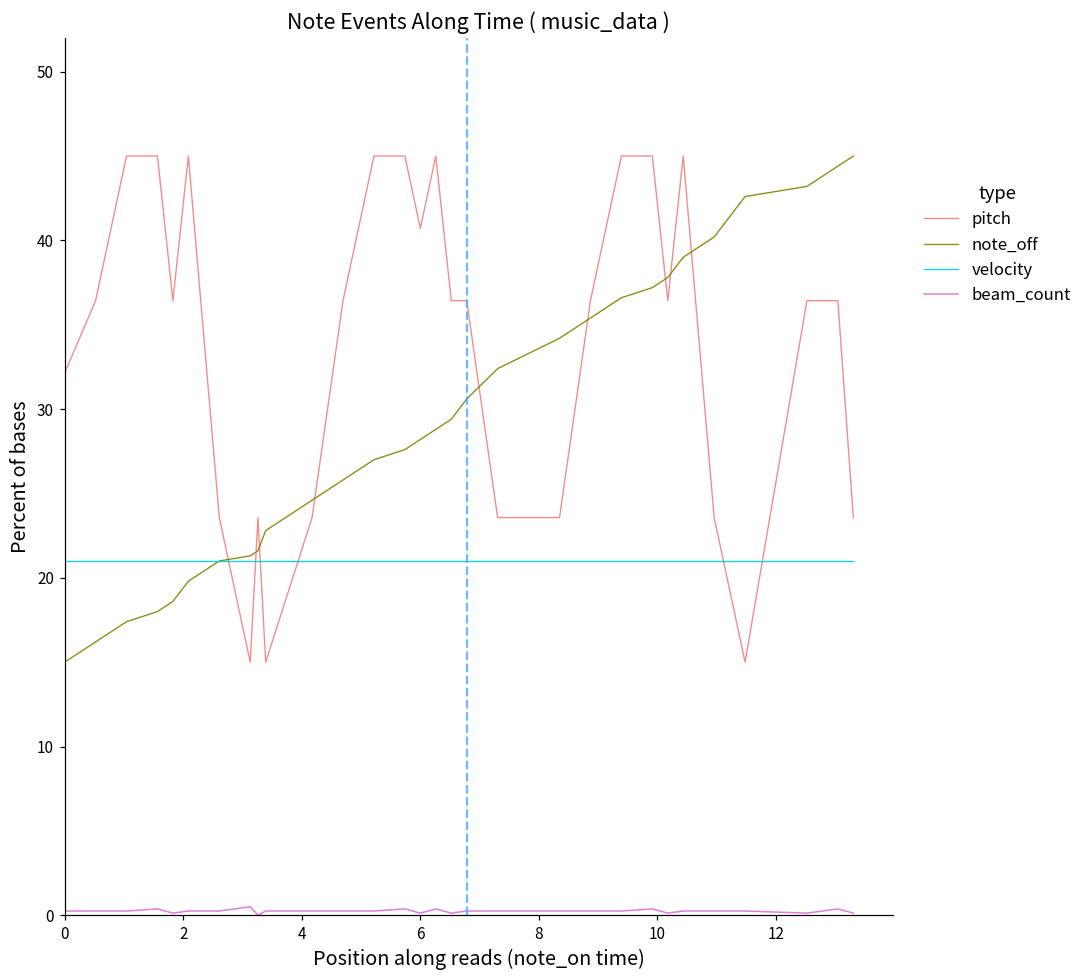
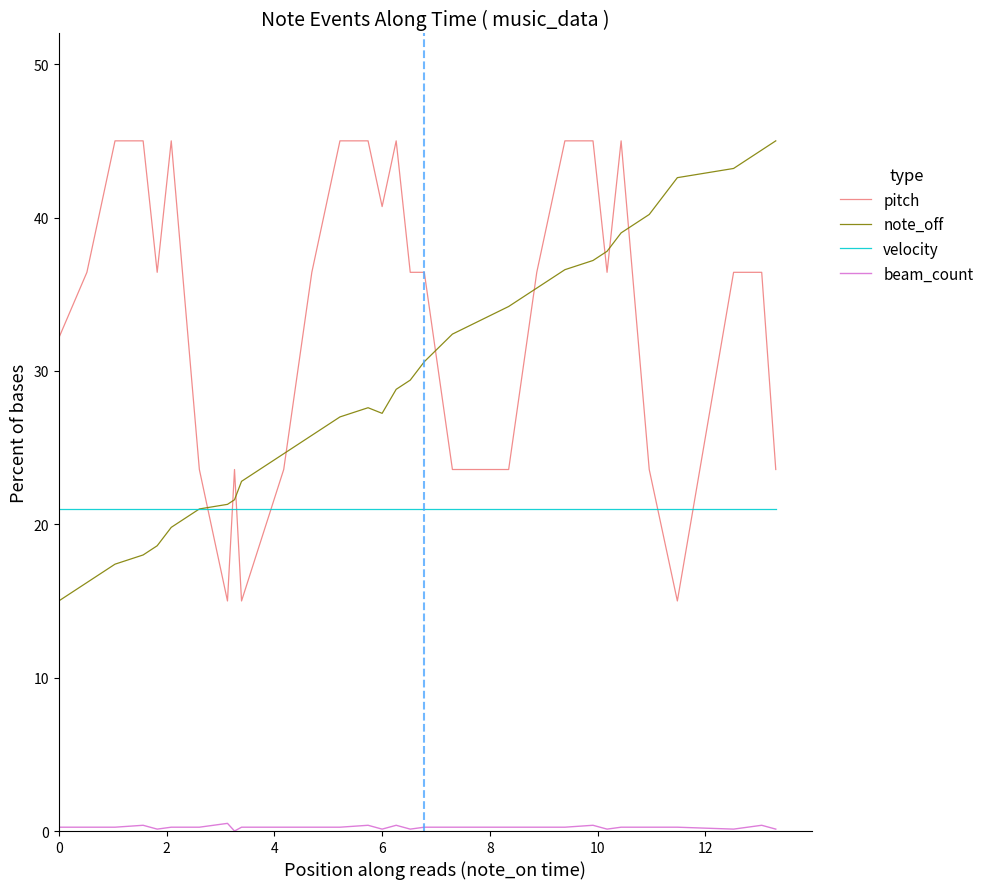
note_off, 6: 28.2 -> 27.2
